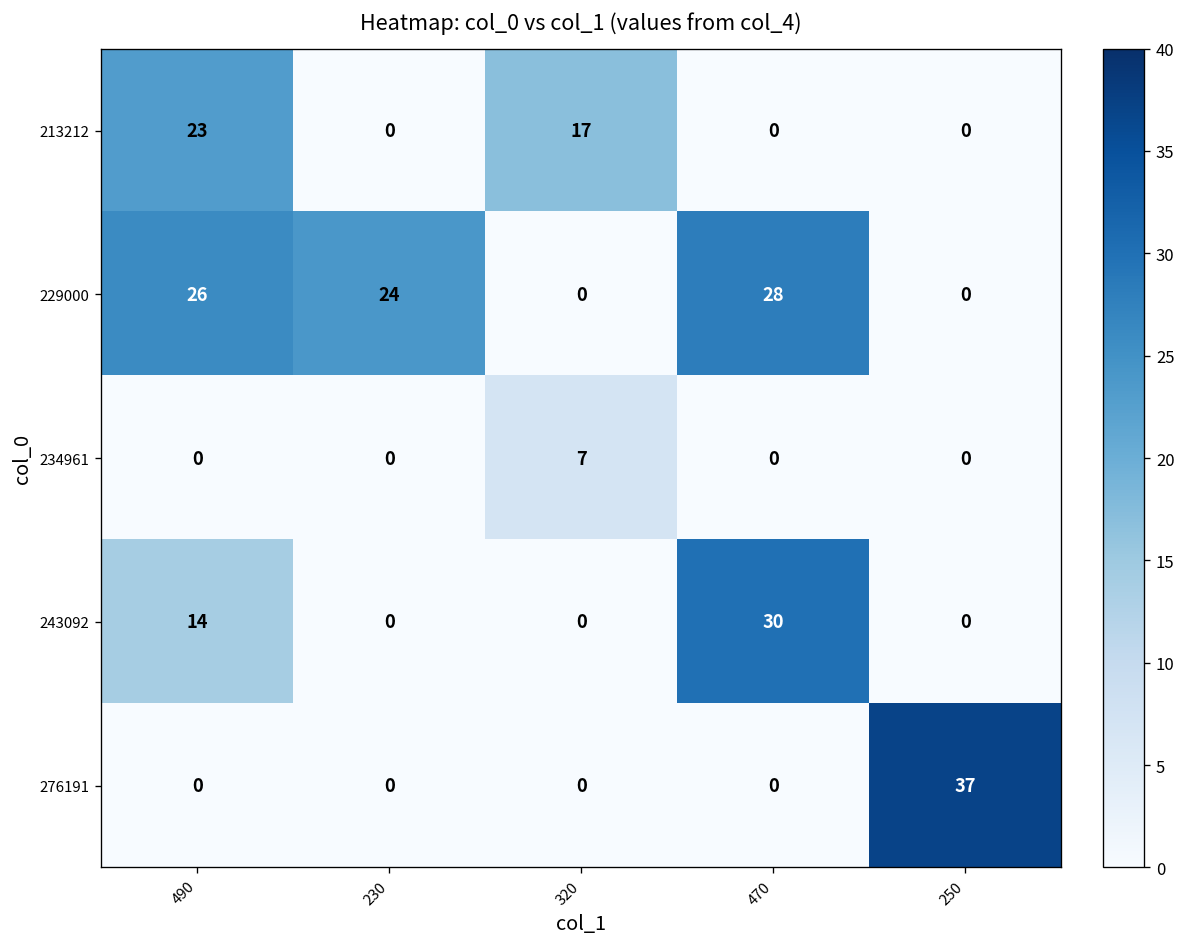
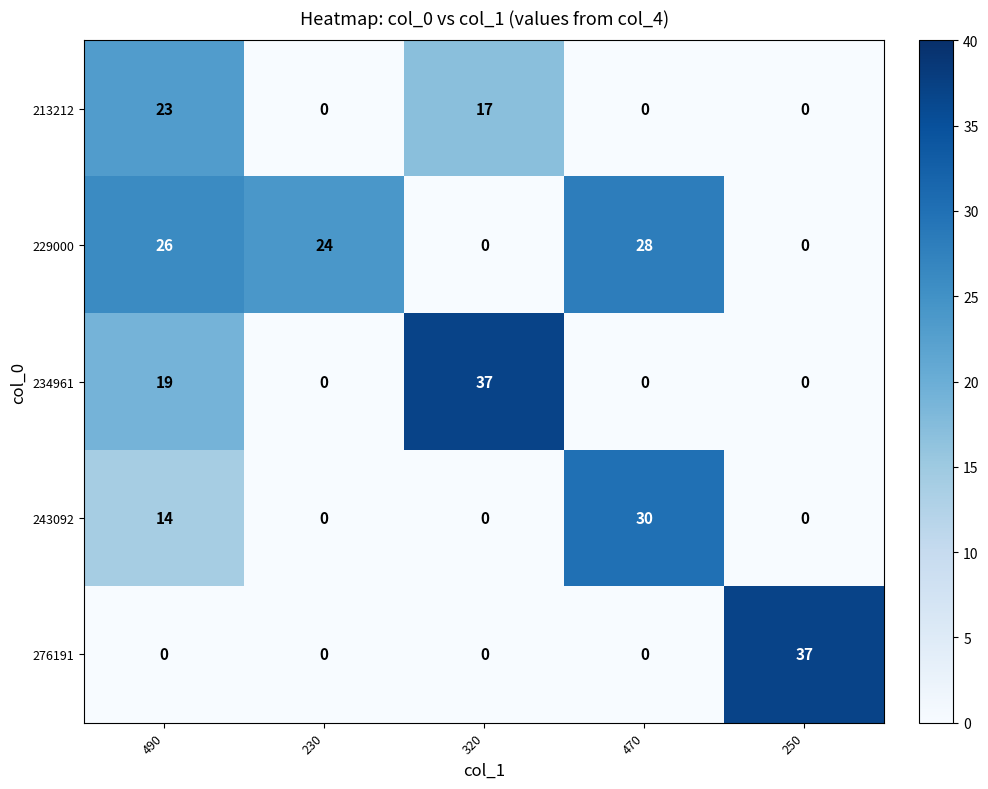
234961, 490: 0 -> 19
234961, 320: 7 -> 37
